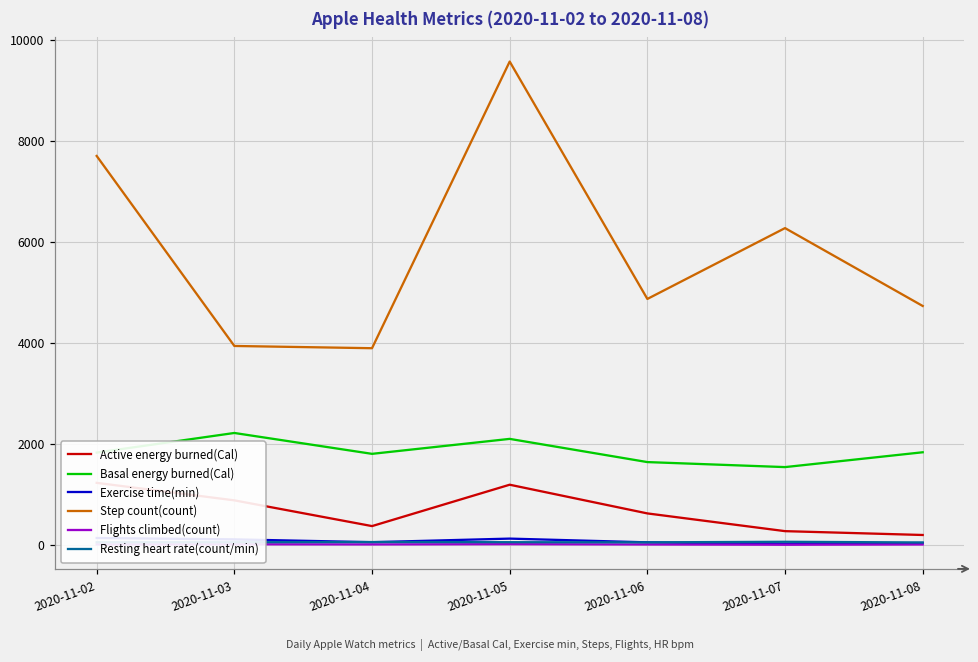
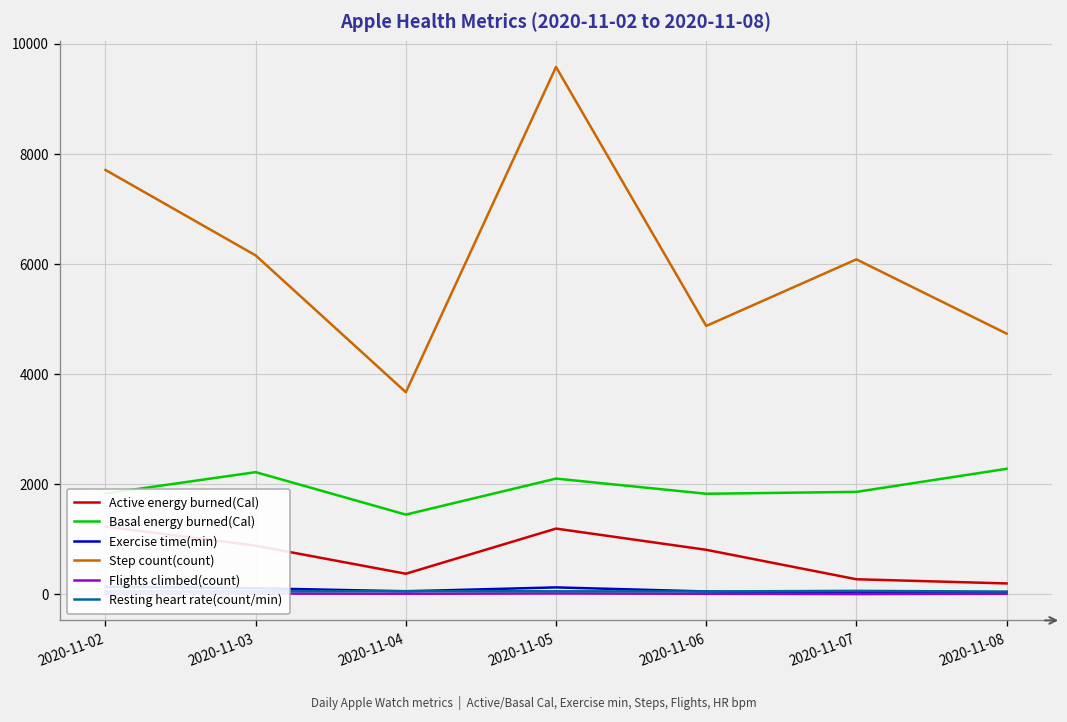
Step count(count), 2020-11-03: 3900 -> 6200
Basal energy burned(Cal), 2020-11-04: 1800 -> 1400
Step count(count), 2020-11-04: 3900 -> 3700
Active energy burned(Cal), 2020-11-06: 600 -> 800
Basal energy burned(Cal), 2020-11-06: 1600 -> 1800
Basal energy burned(Cal), 2020-11-07: 1500 -> 1900
Step count(count), 2020-11-07: 6300 -> 6100
Basal energy burned(Cal), 2020-11-08: 1800 -> 2300
